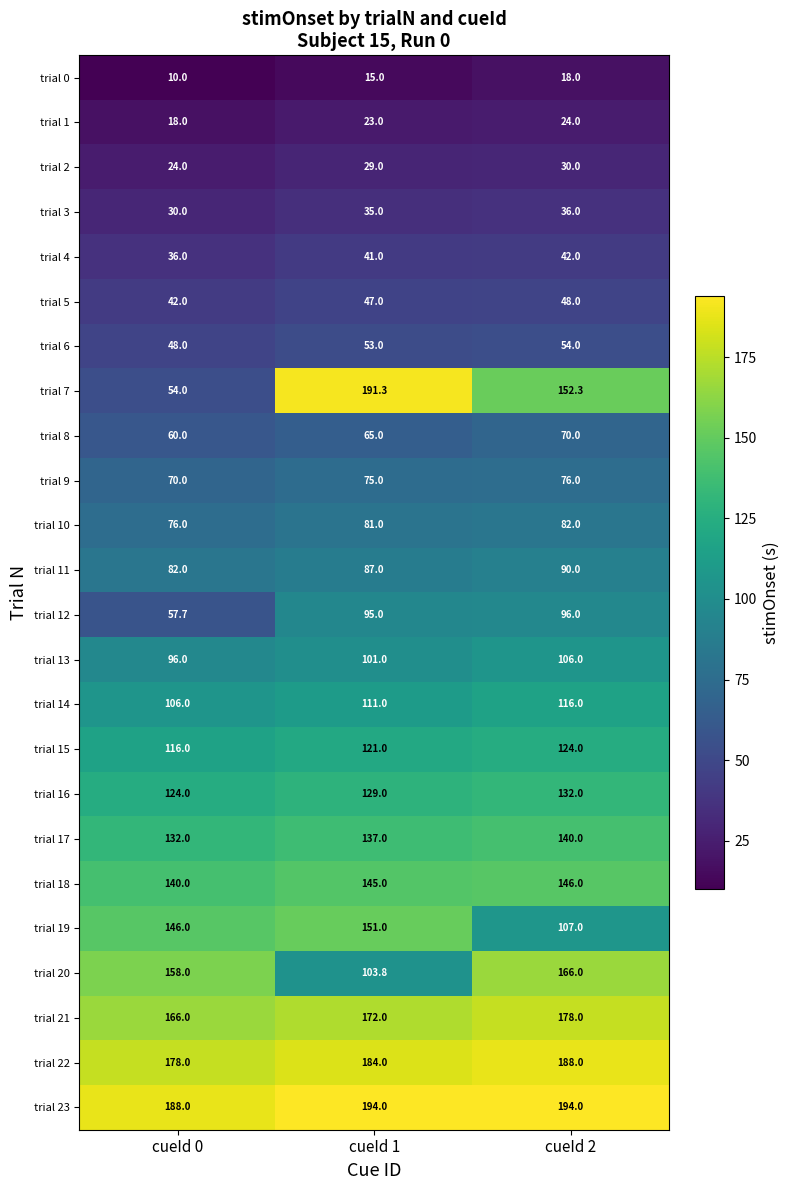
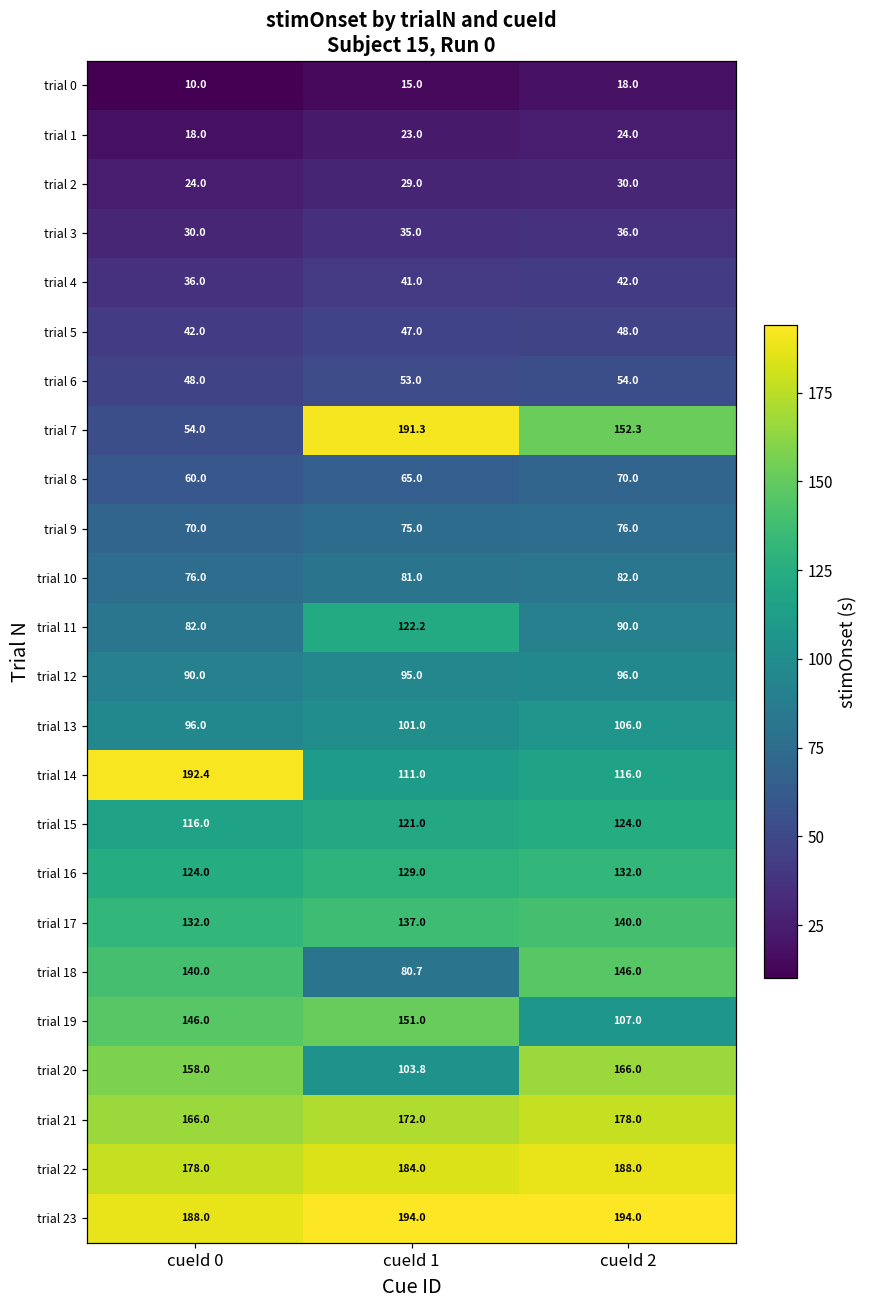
trial 11, cueId 1: 87.0 -> 122.2
trial 12, cueId 0: 57.7 -> 90.0
trial 14, cueId 0: 106.0 -> 192.4
trial 18, cueId 1: 145.0 -> 80.7
